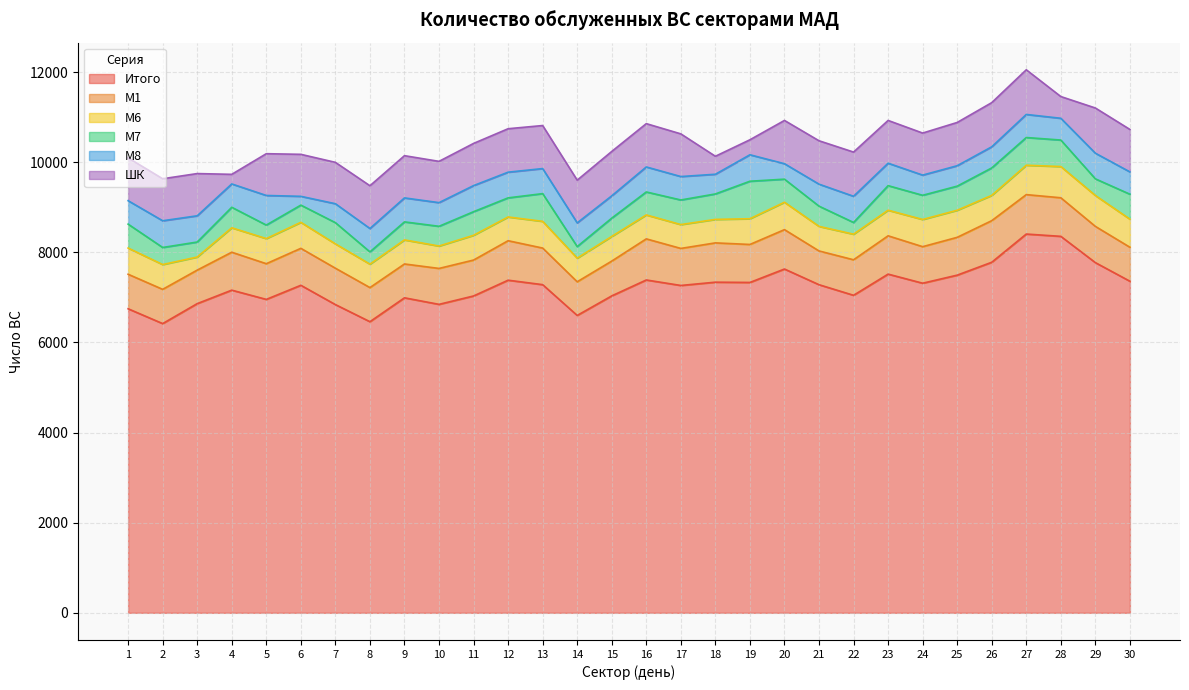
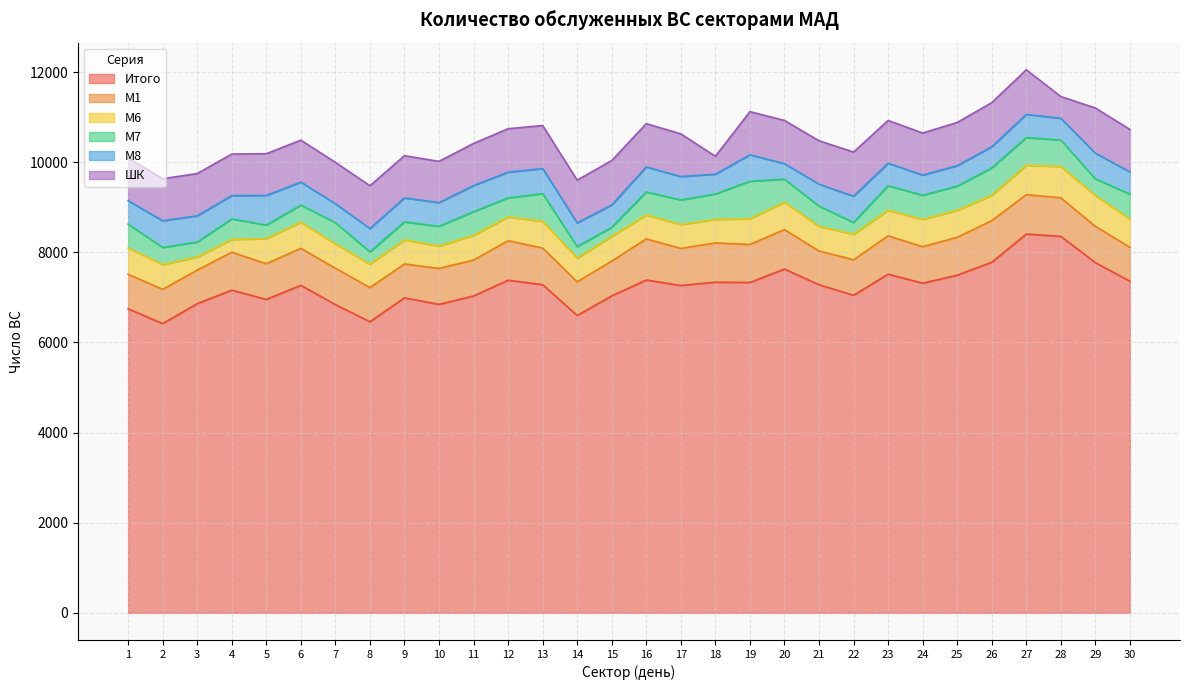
М6, 4: 500 -> 300
ШК, 4: 200 -> 900
М8, 6: 200 -> 500
М7, 15: 400 -> 200
ШК, 19: 300 -> 1000
